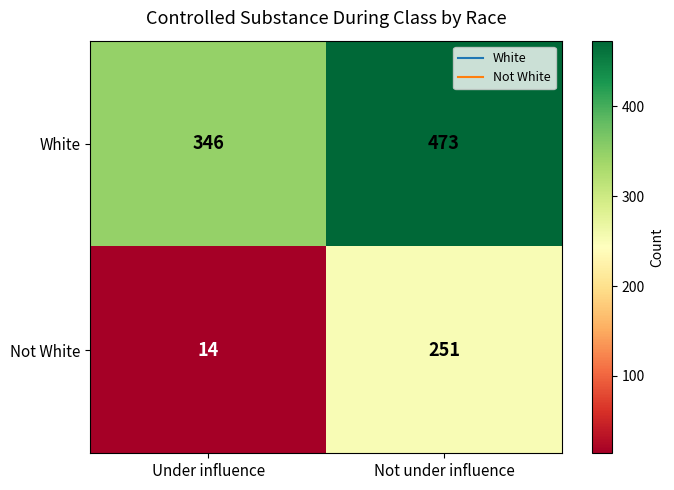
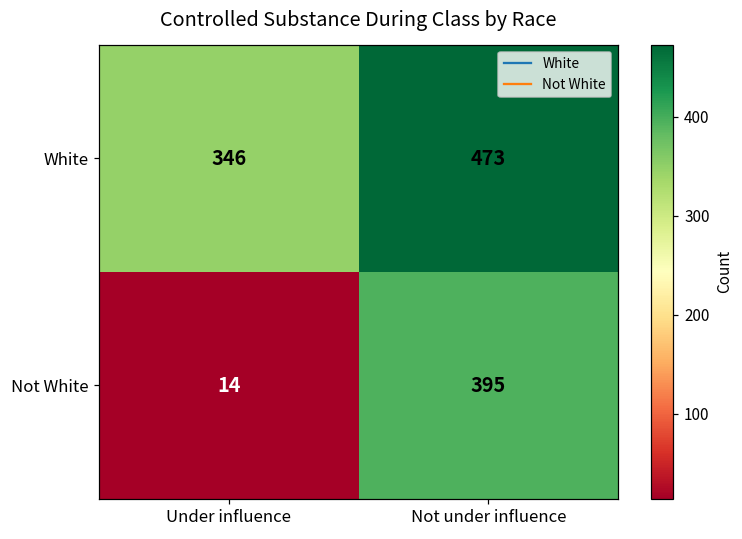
Not White, Not under influence: 251 -> 395
